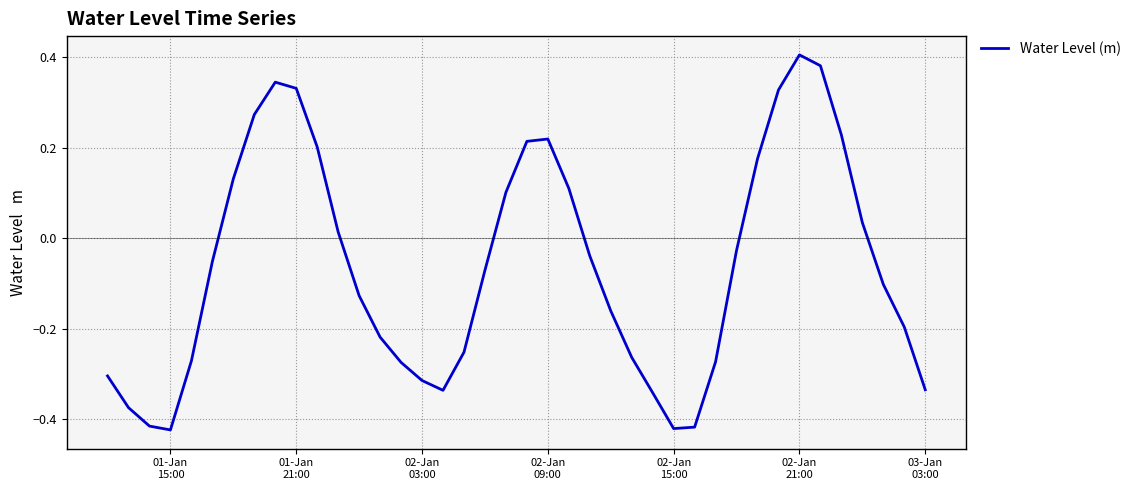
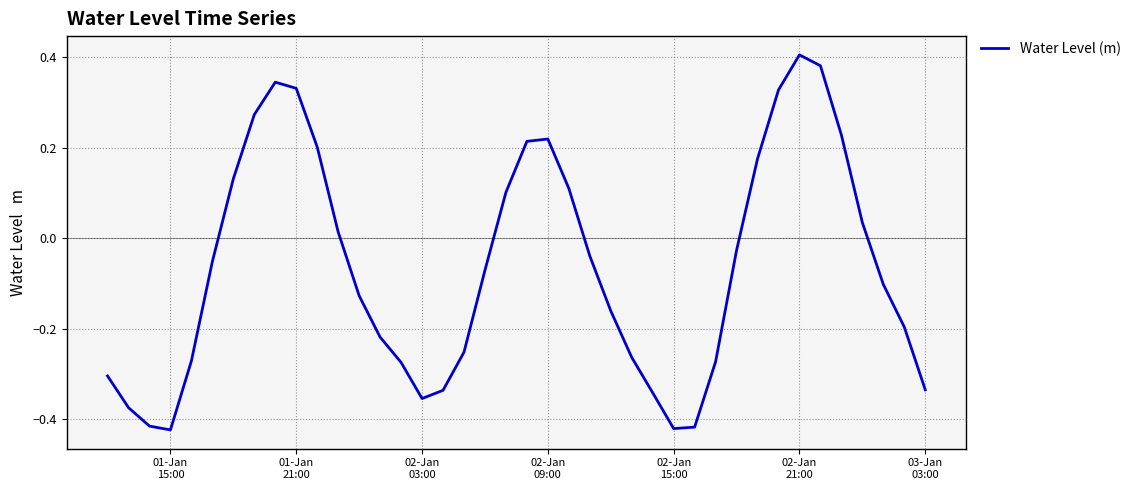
02-Jan 03:00: -0.31 -> -0.35
